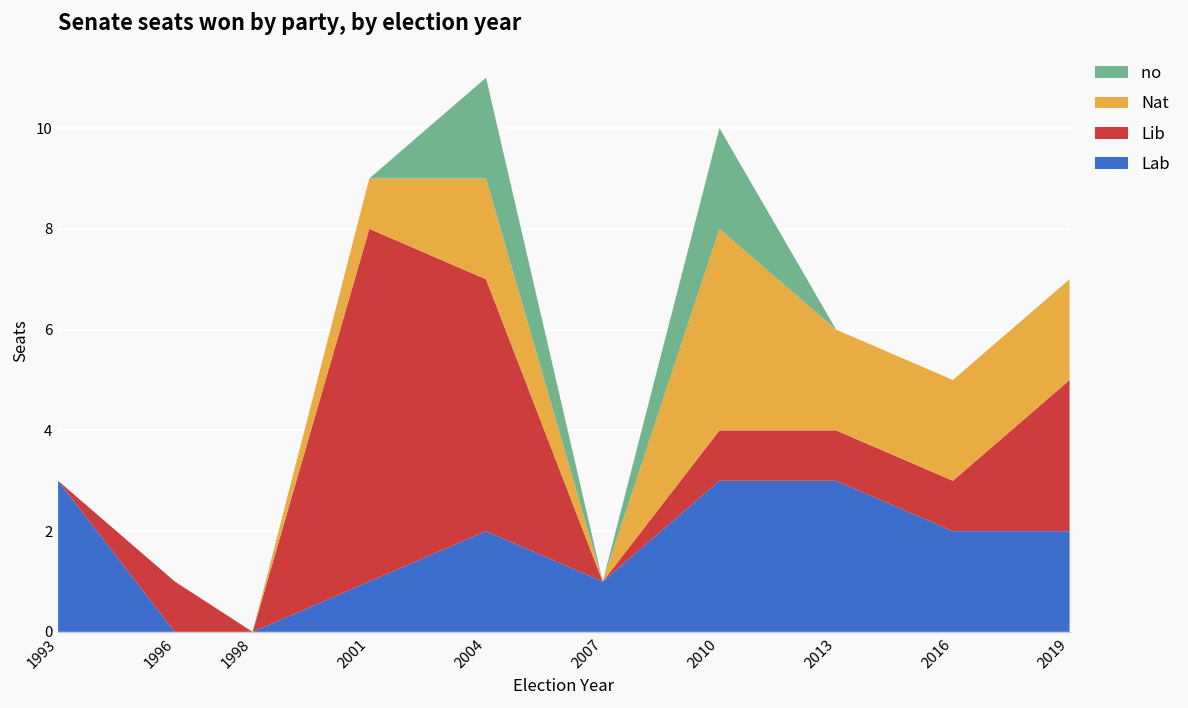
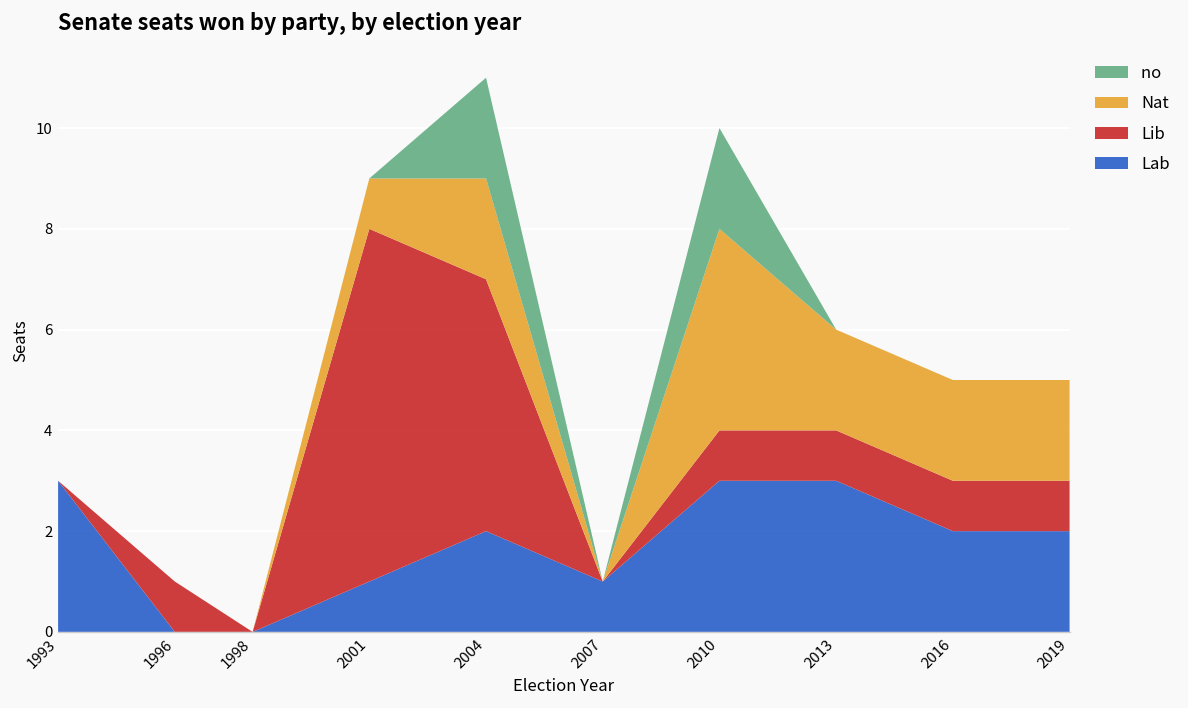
Lib, 2019: 3 -> 1
